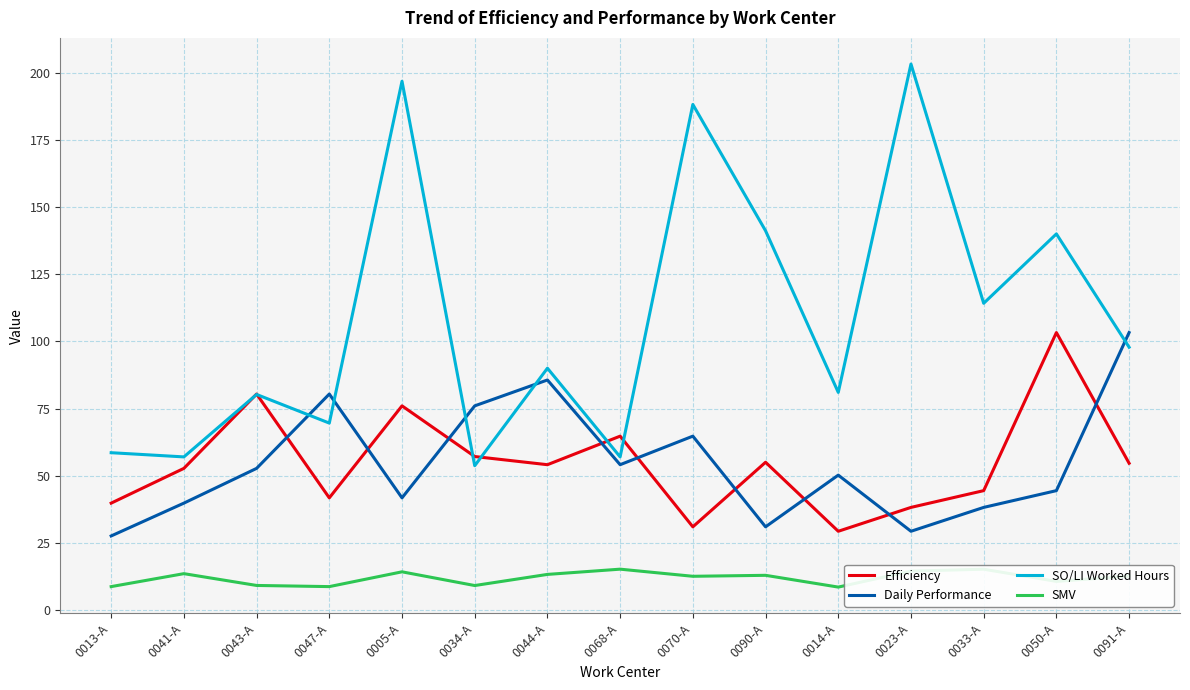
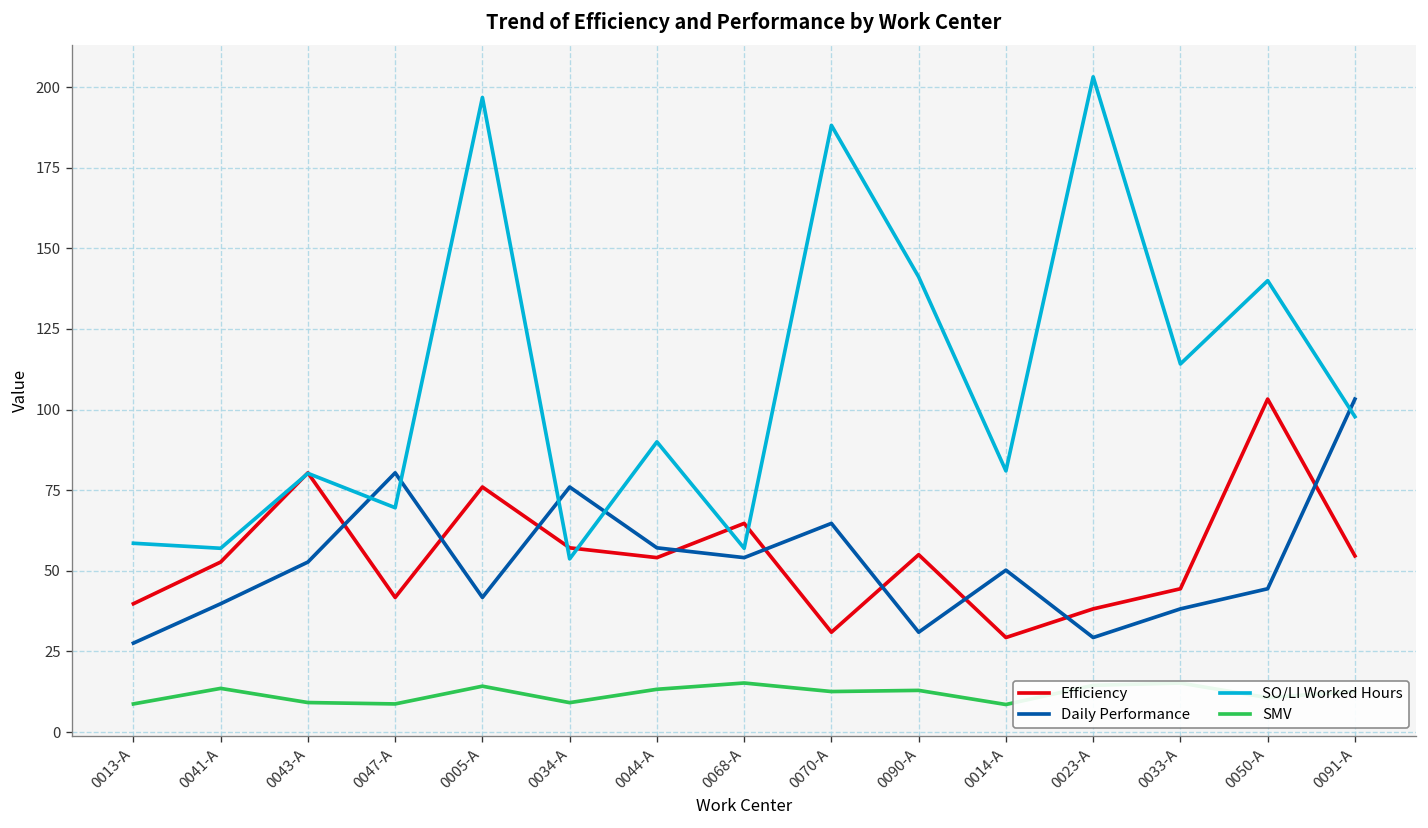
Daily Performance, 0044-A: 86 -> 57
